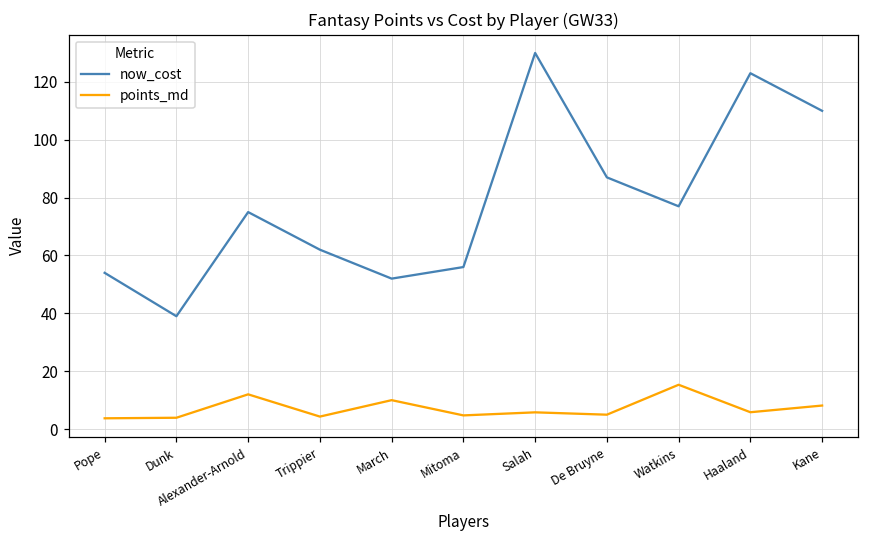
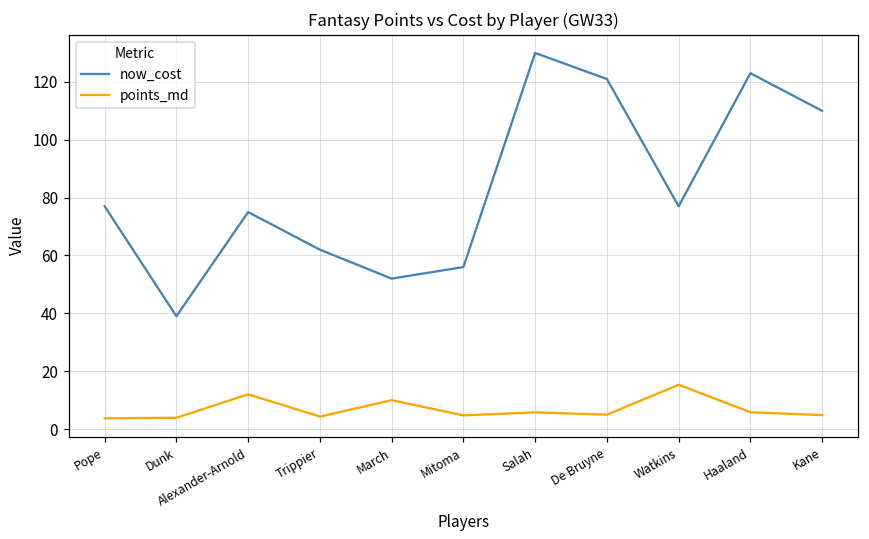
now_cost, Pope: 54 -> 77
now_cost, De Bruyne: 87 -> 121
points_md, Kane: 8 -> 5
